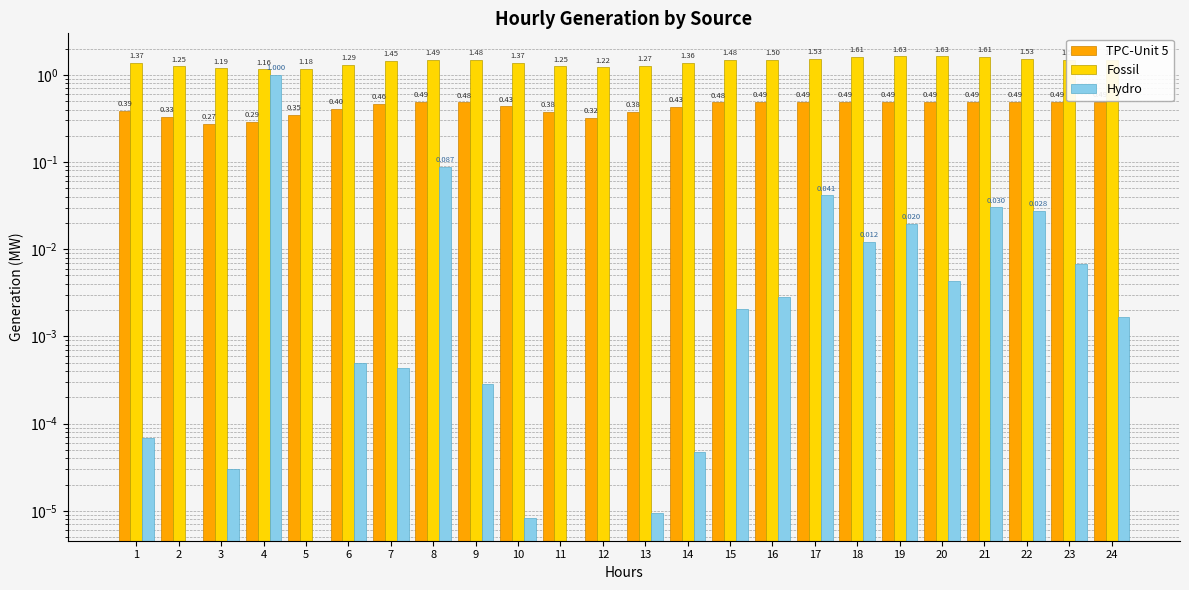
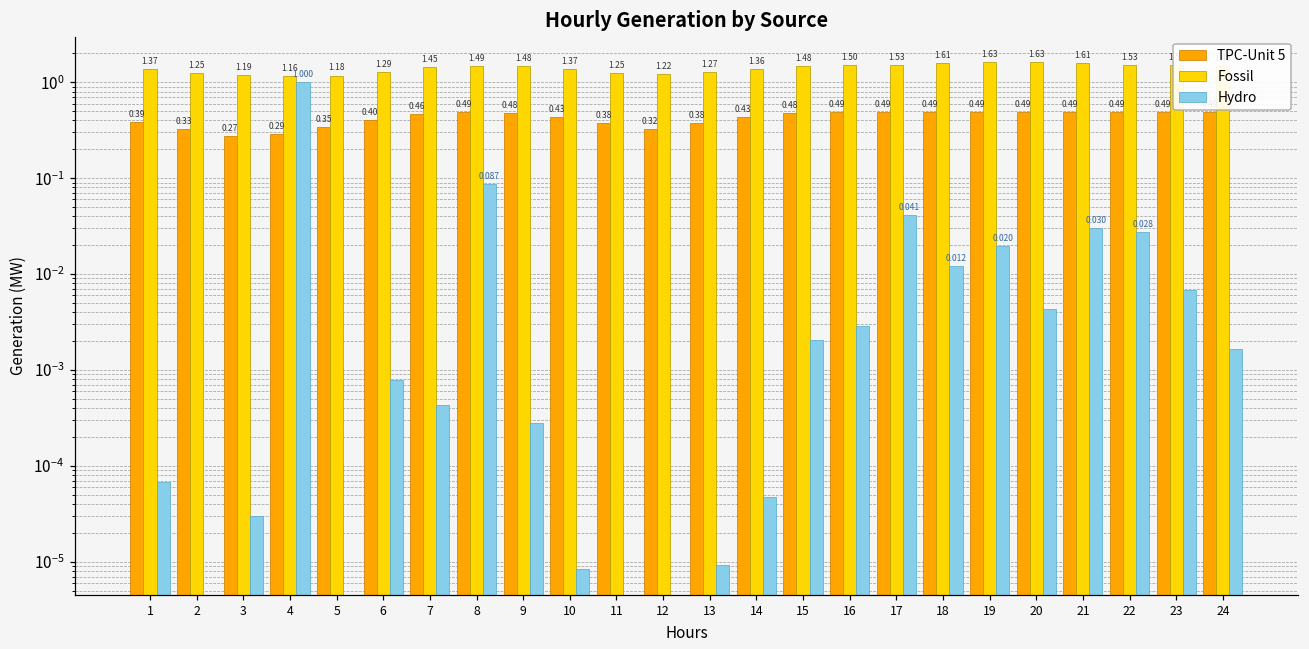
Hydro, 6: 0.0005 -> 0.0008
